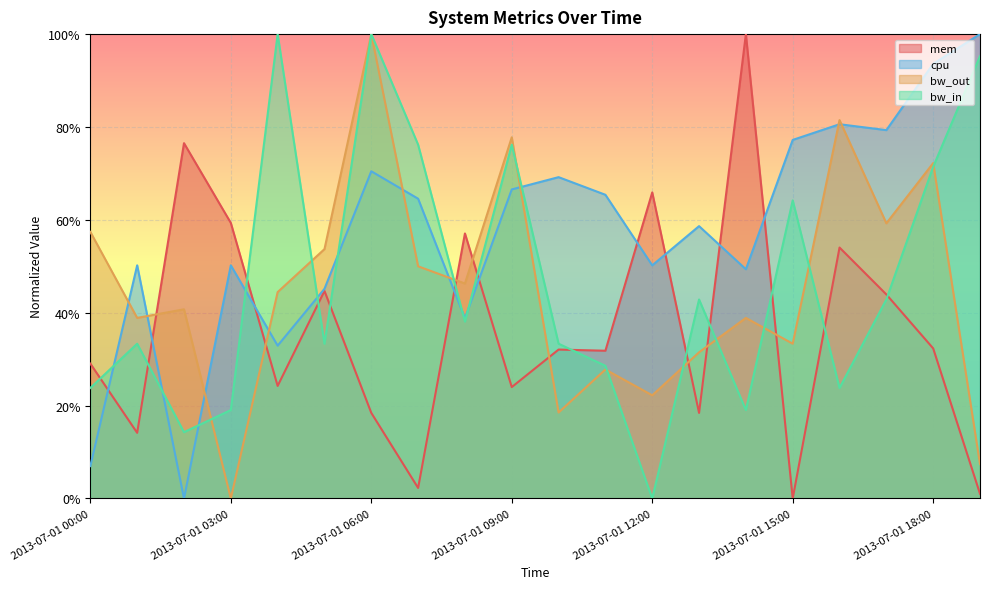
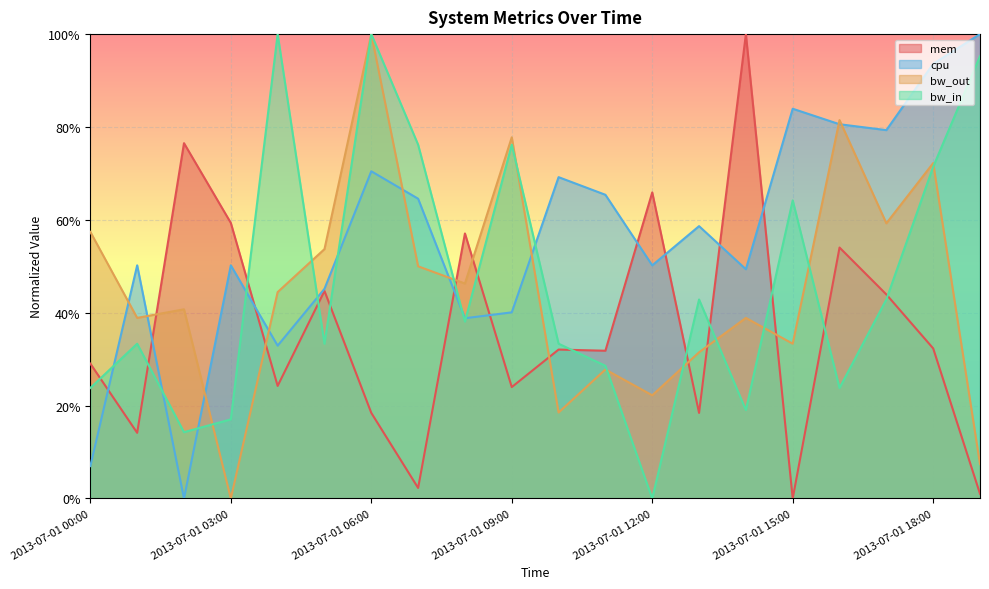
bw_in, 2013-07-01 03:00: 19% -> 17%
cpu, 2013-07-01 09:00: 67% -> 40%
cpu, 2013-07-01 15:00: 77% -> 84%
